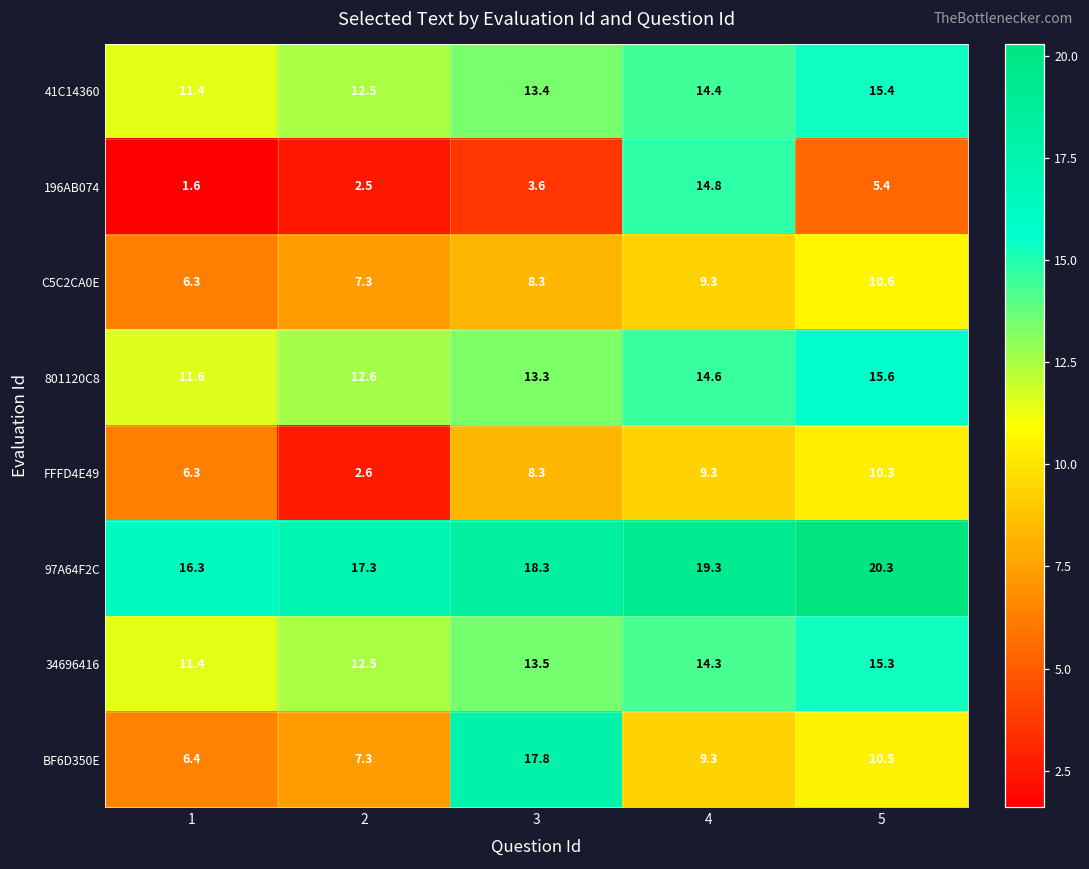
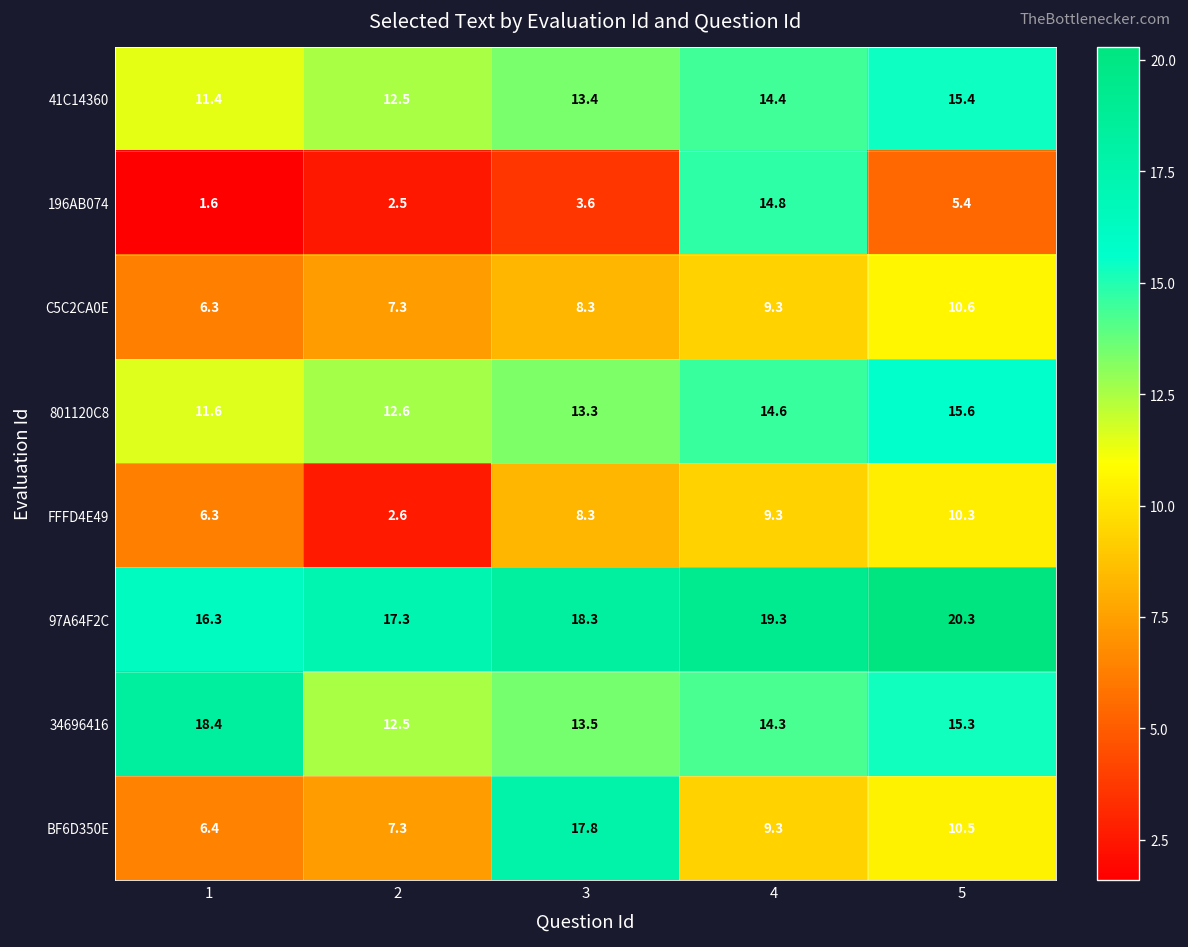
34696416, 1: 11.4 -> 18.4
